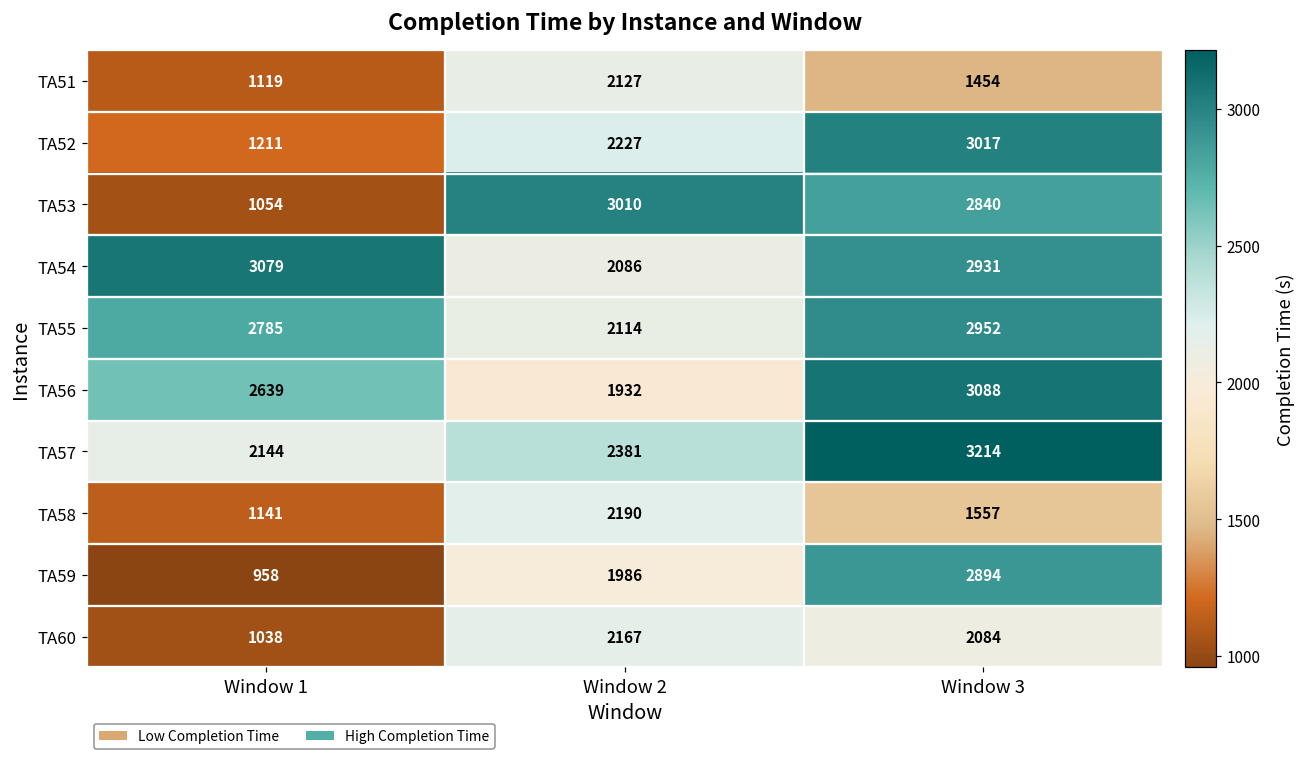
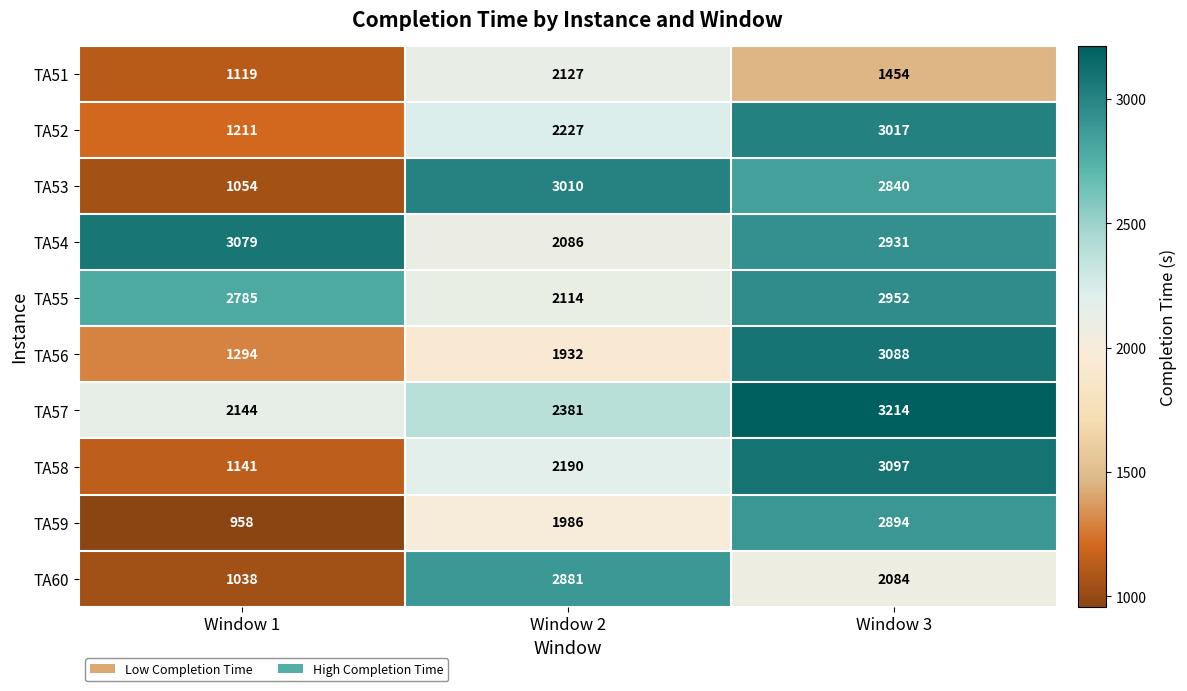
TA56, Window 1: 2639 -> 1294
TA58, Window 3: 1557 -> 3097
TA60, Window 2: 2167 -> 2881
